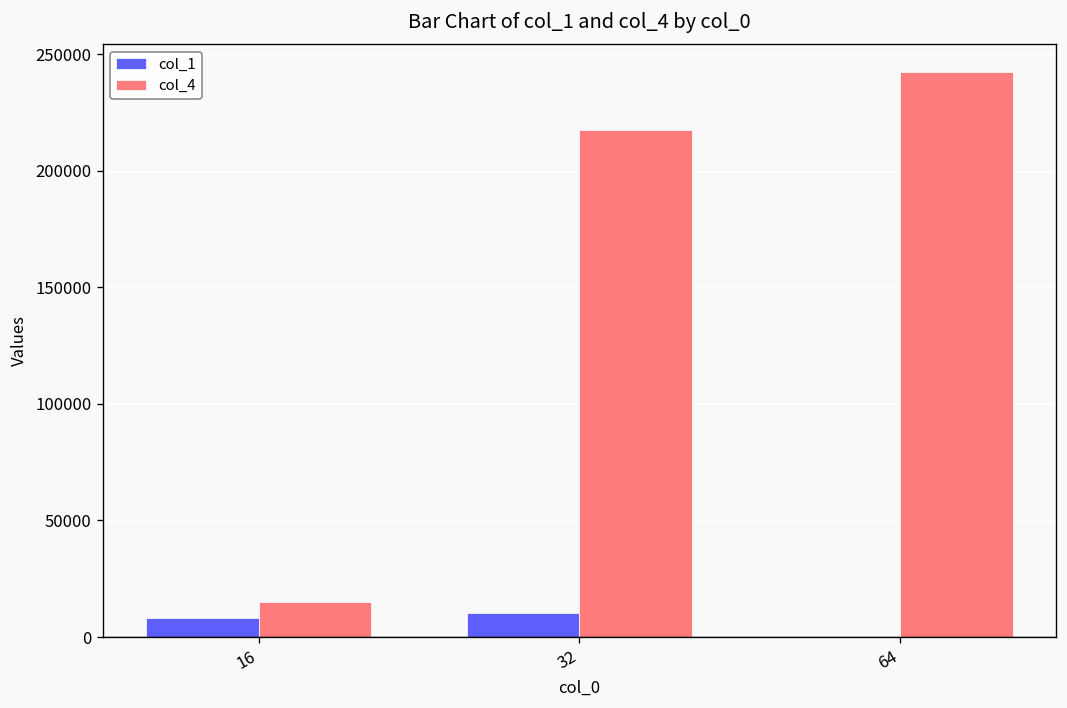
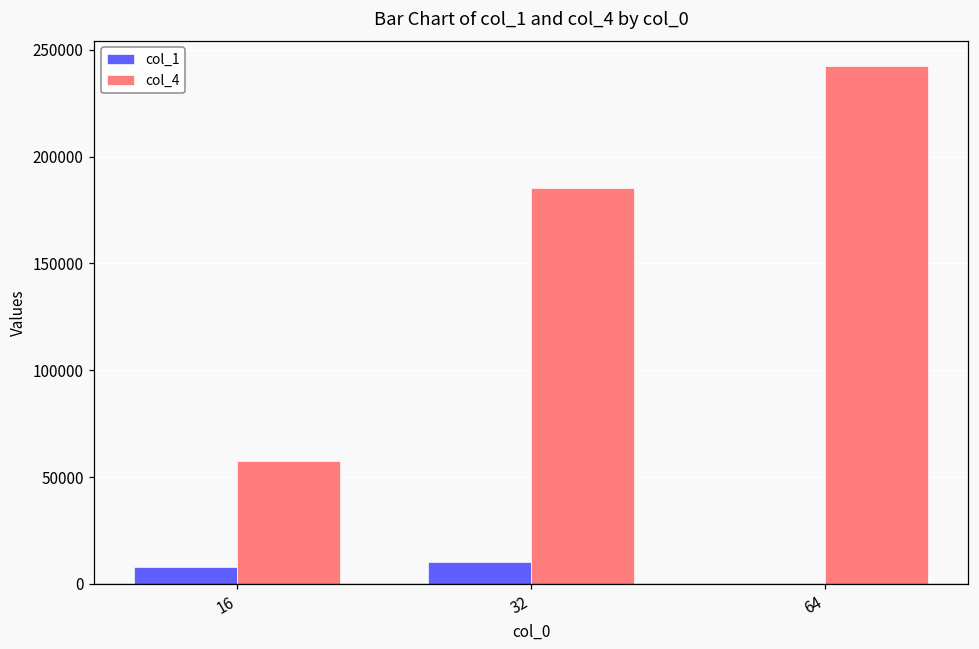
col_4, 16: 15000 -> 57000
col_4, 32: 218000 -> 186000
